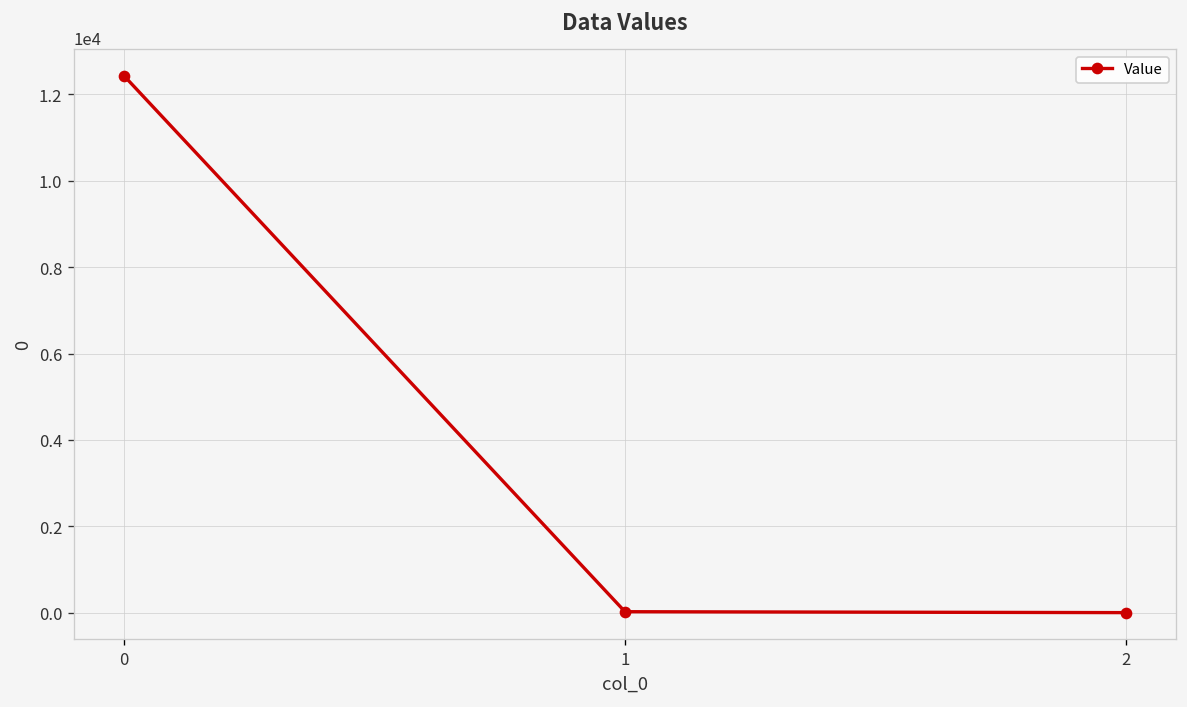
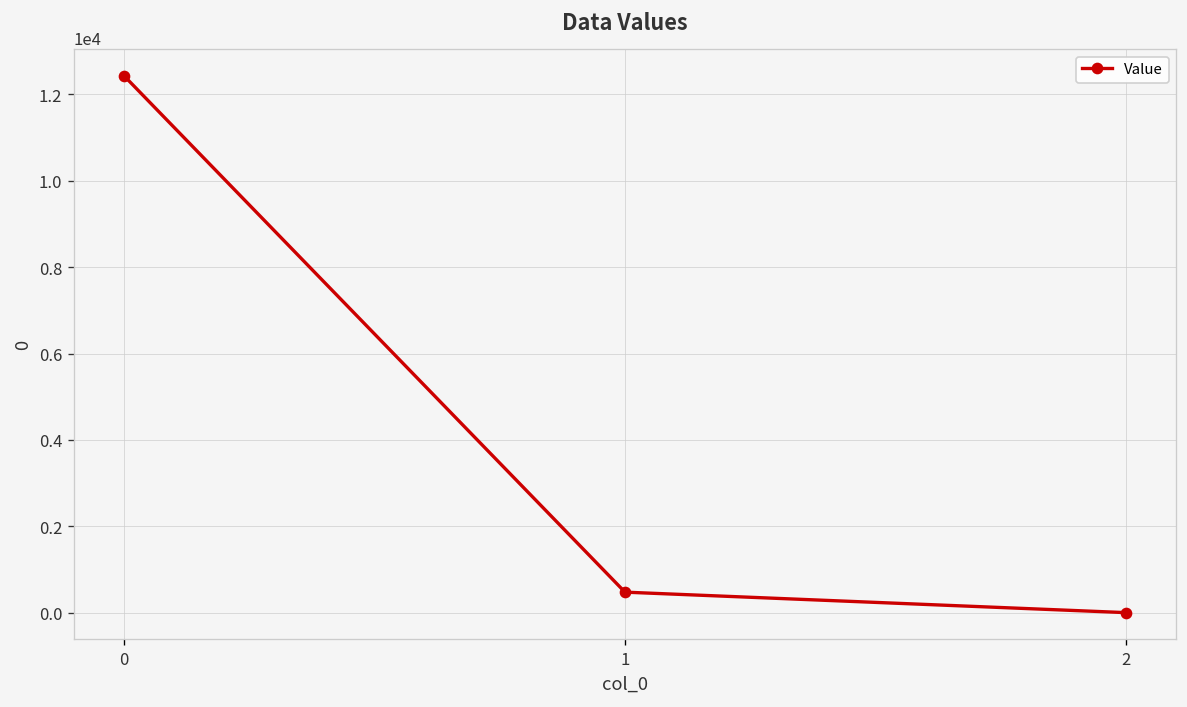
1: 0 -> 500
